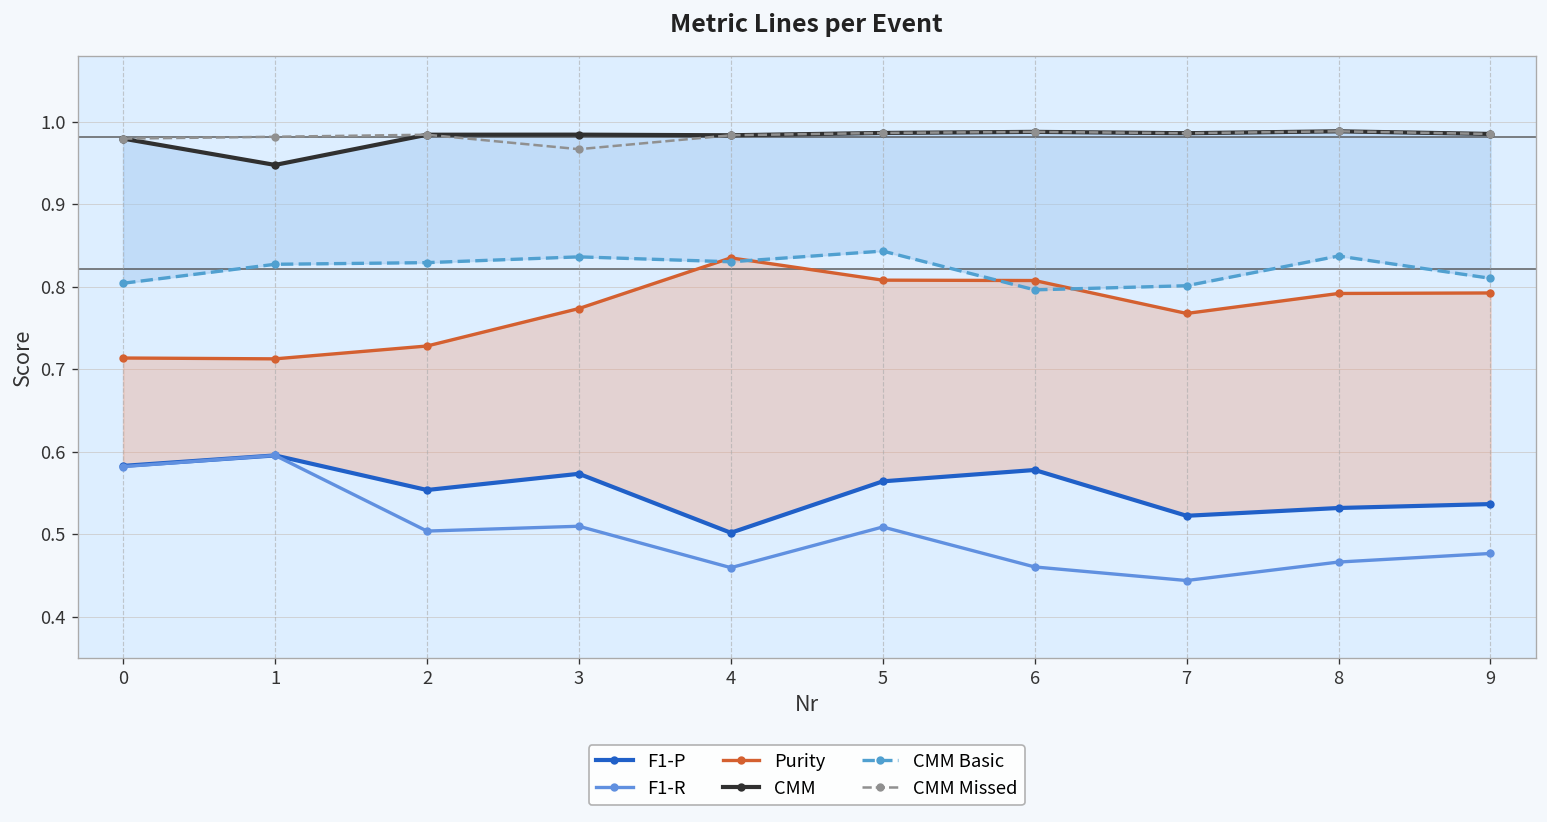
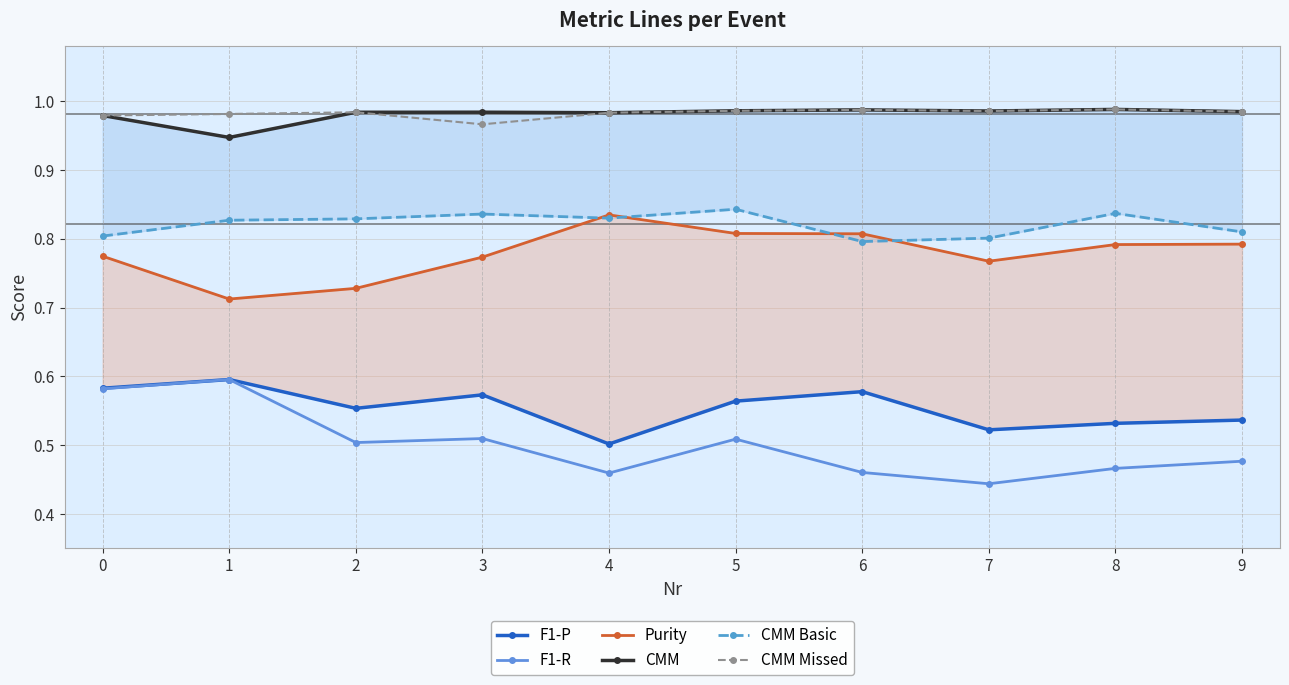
Purity, 0: 0.71 -> 0.77
